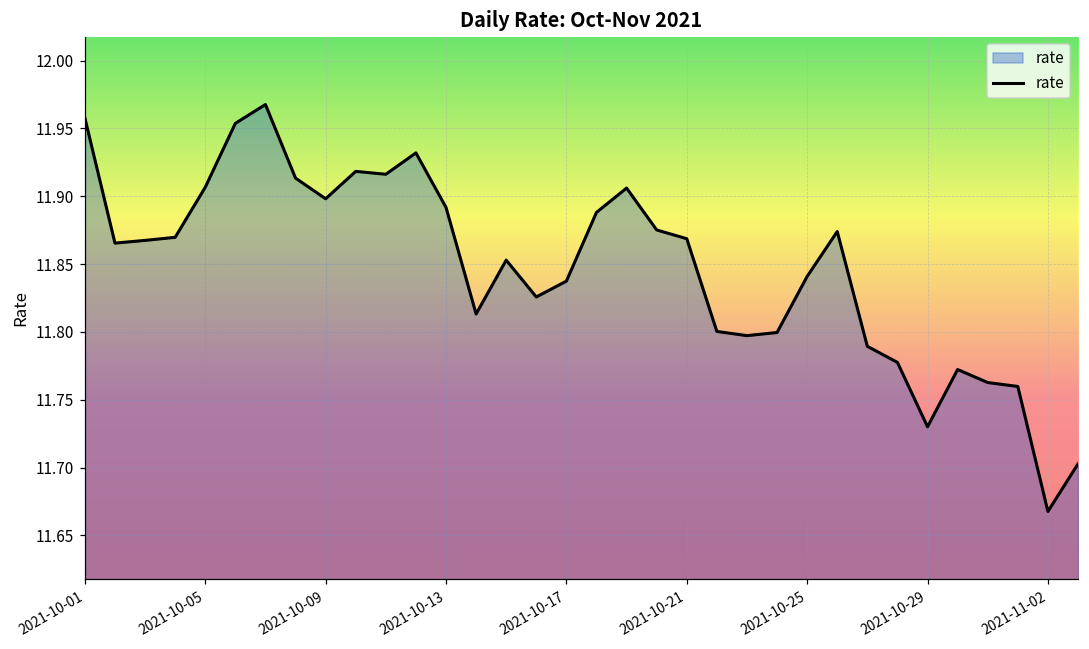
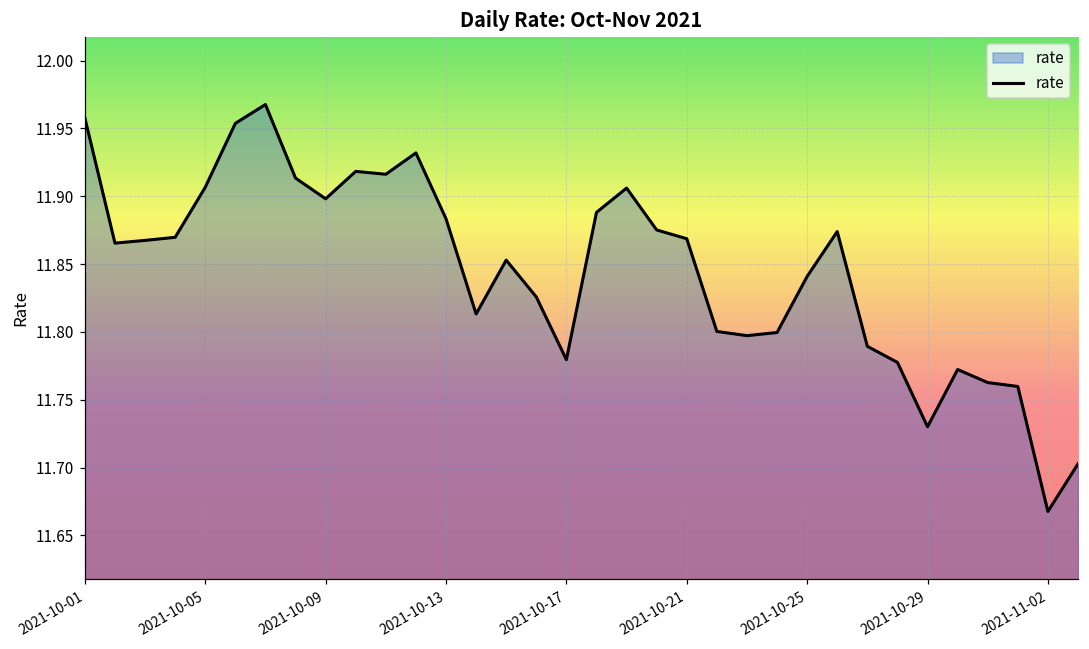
2021-10-13: 11.892 -> 11.883
2021-10-17: 11.837 -> 11.780
